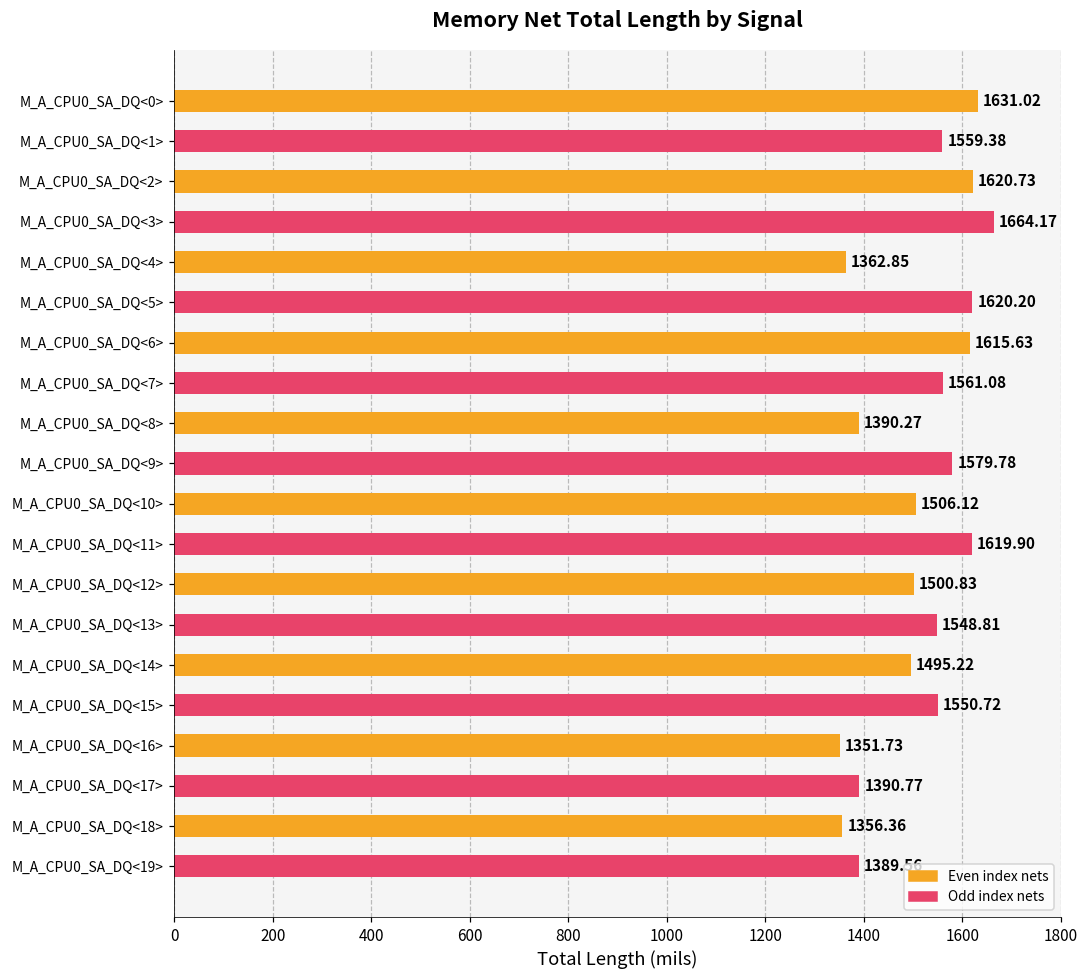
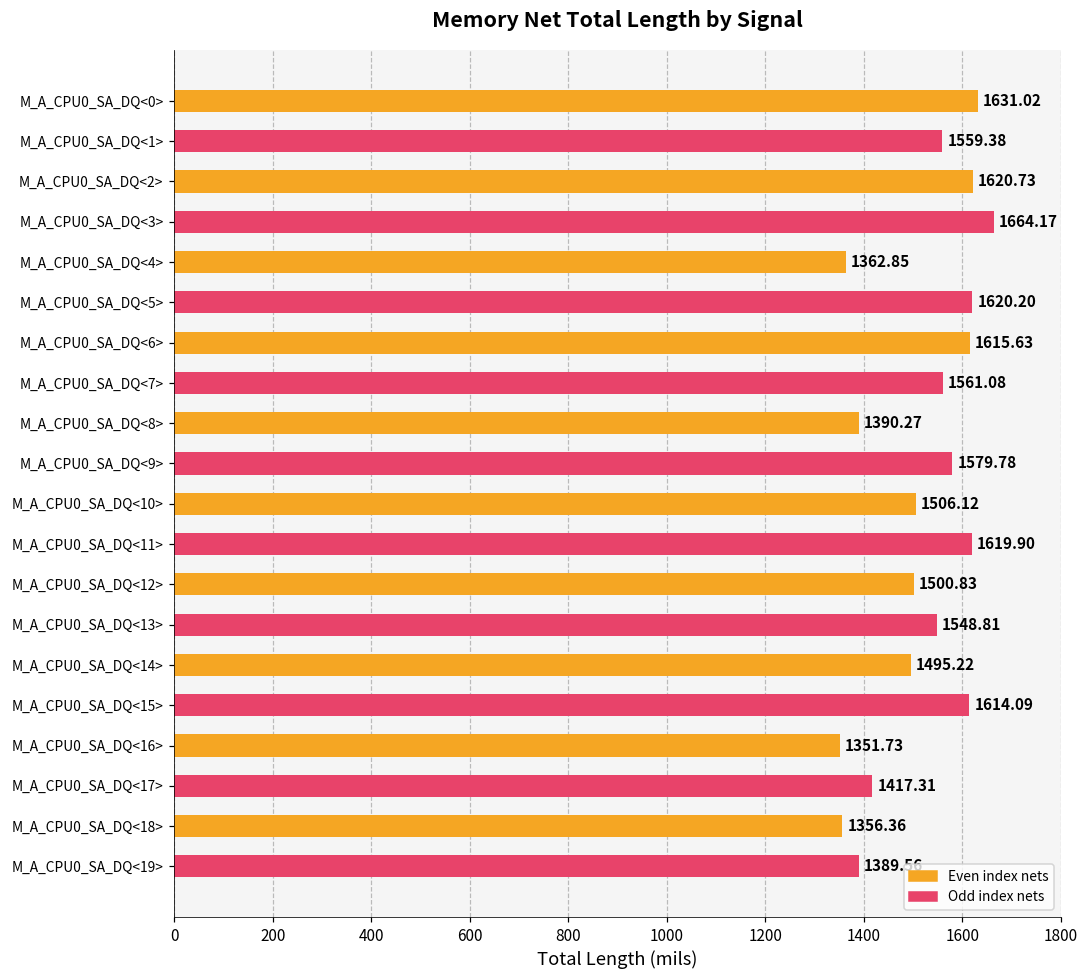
M_A_CPU0_SA_DQ<15>: 1550.72 -> 1614.09
M_A_CPU0_SA_DQ<17>: 1390.77 -> 1417.31
